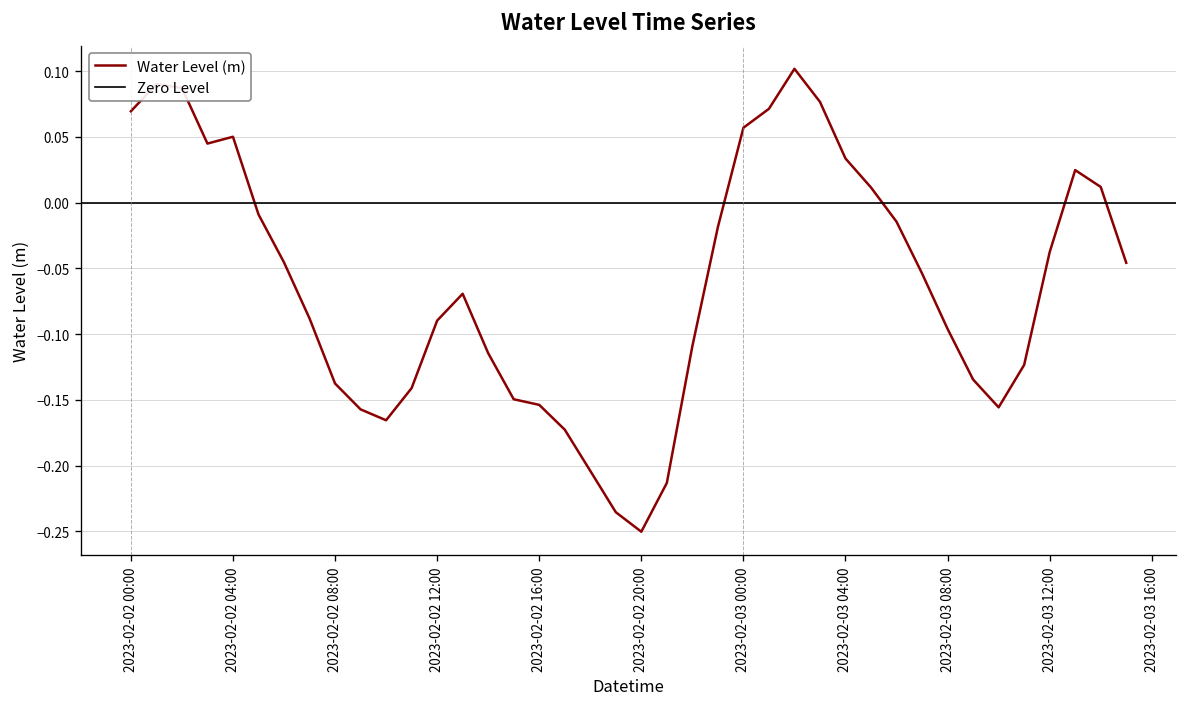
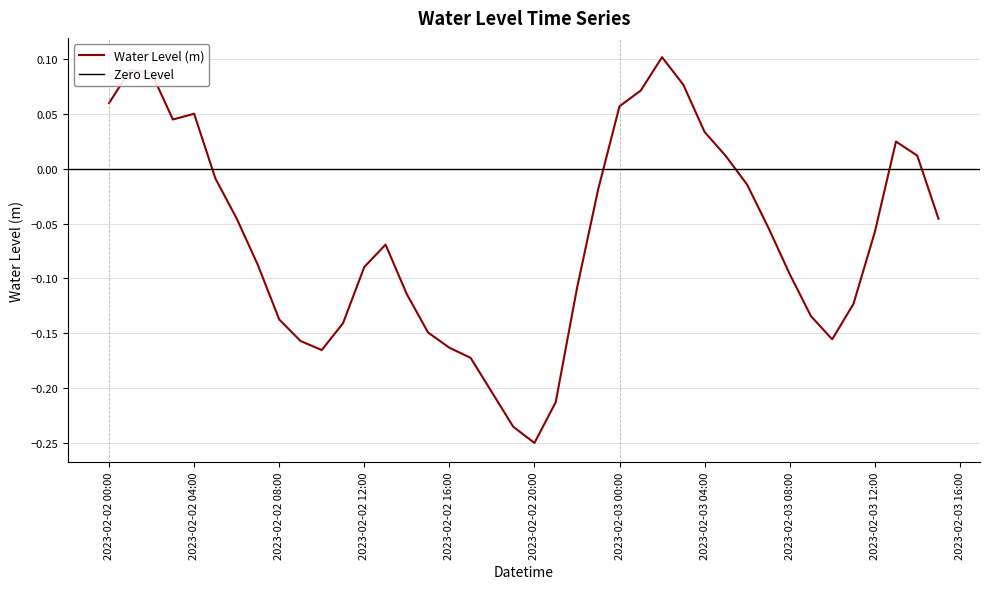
2023-02-02 00:00: 0.069 -> 0.060
2023-02-02 16:00: -0.154 -> -0.163
2023-02-03 12:00: -0.038 -> -0.058
